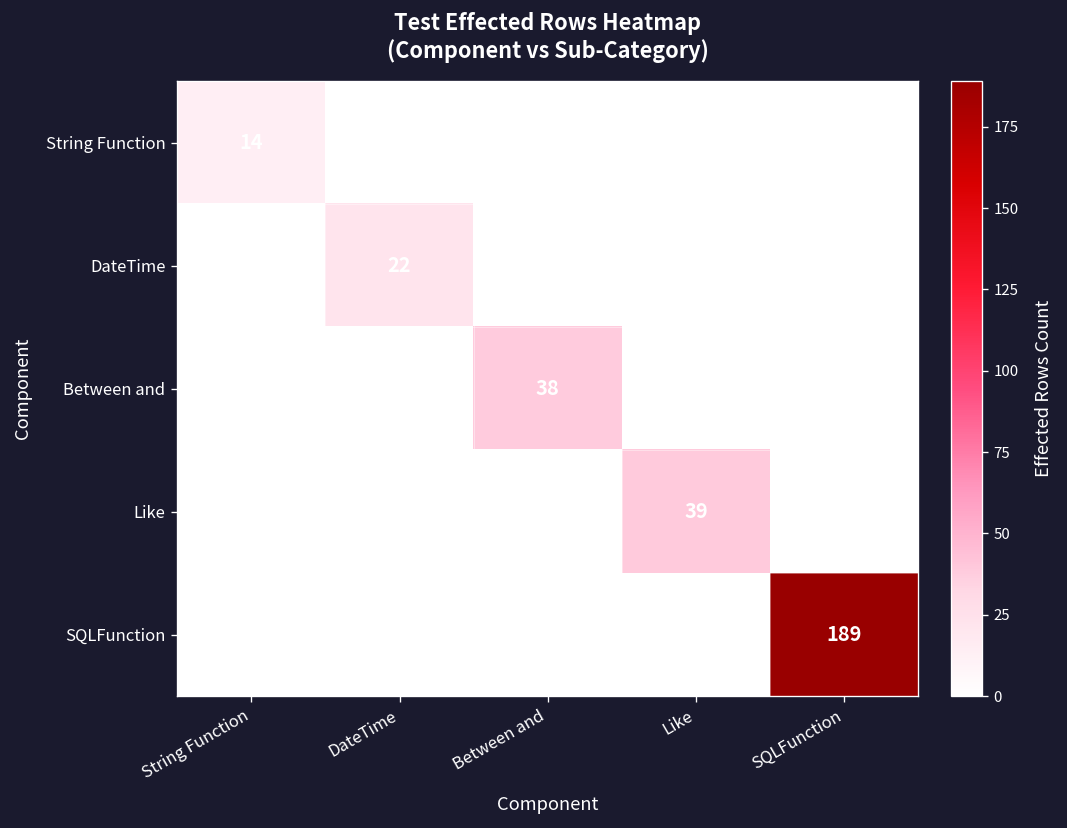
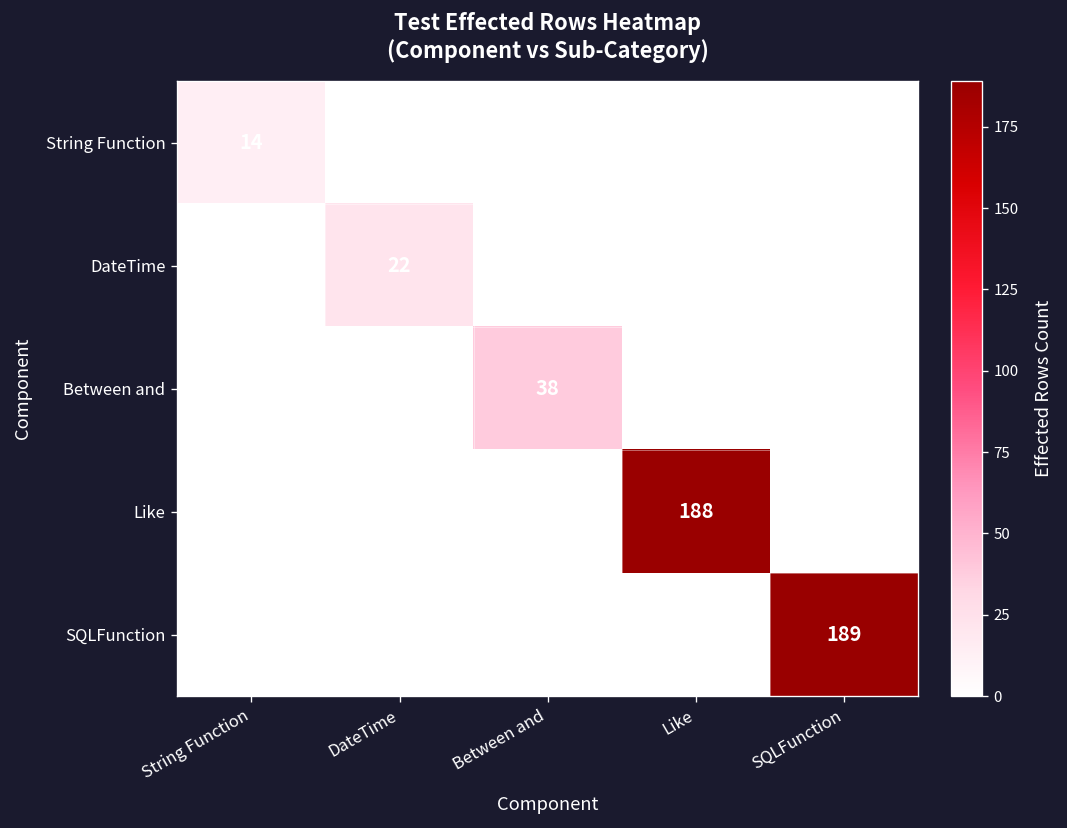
Like, Like: 39 -> 188
